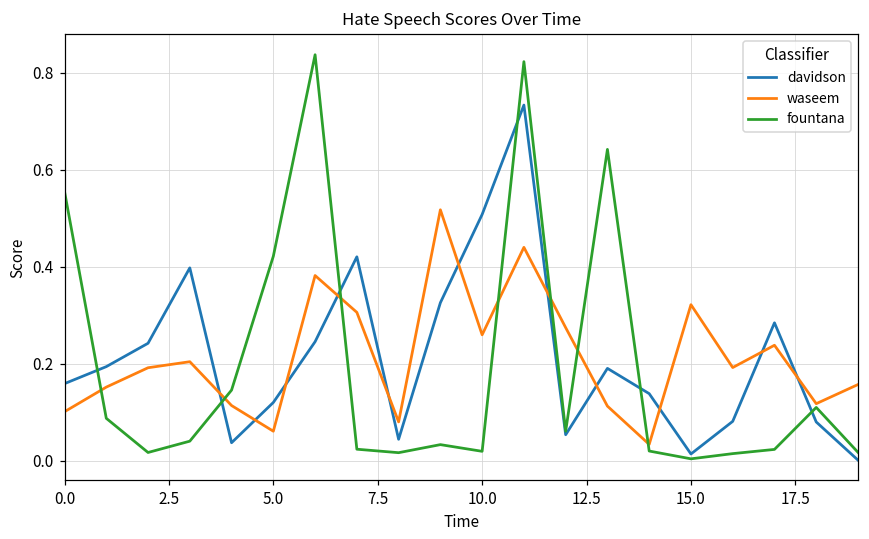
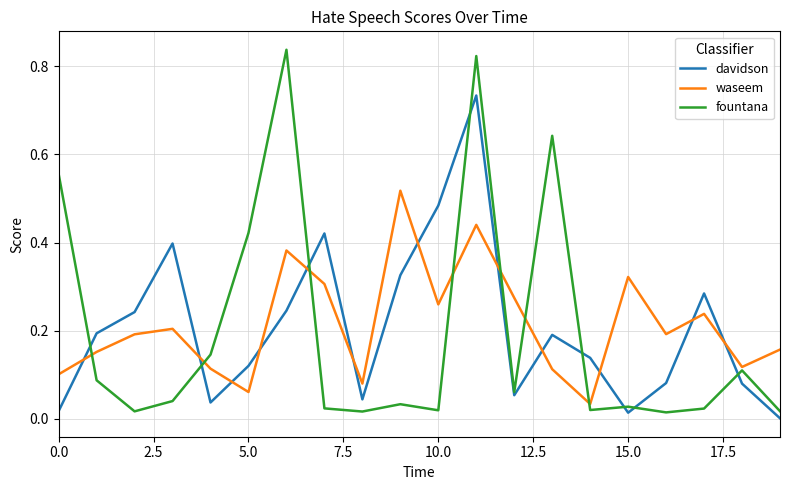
davidson, 0.0: 0.16 -> 0.02
davidson, 10.0: 0.51 -> 0.48
fountana, 15.0: 0.00 -> 0.03
